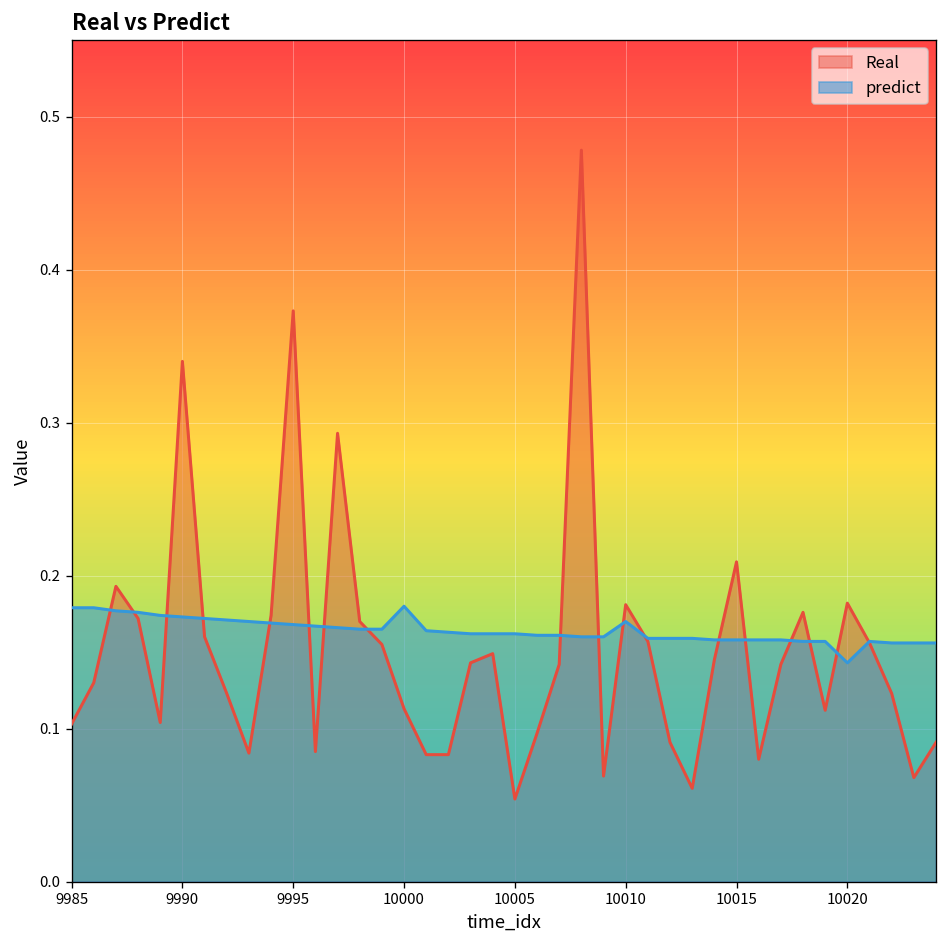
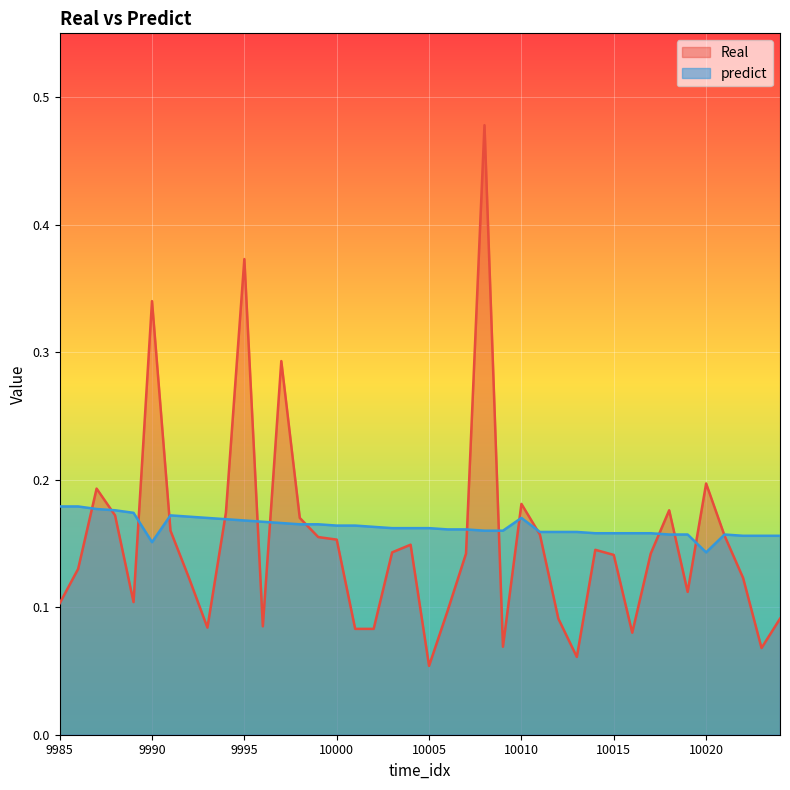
predict, 9990: 0.173 -> 0.151
Real, 10000: 0.113 -> 0.153
predict, 10000: 0.180 -> 0.164
Real, 10015: 0.209 -> 0.141
Real, 10020: 0.182 -> 0.197
